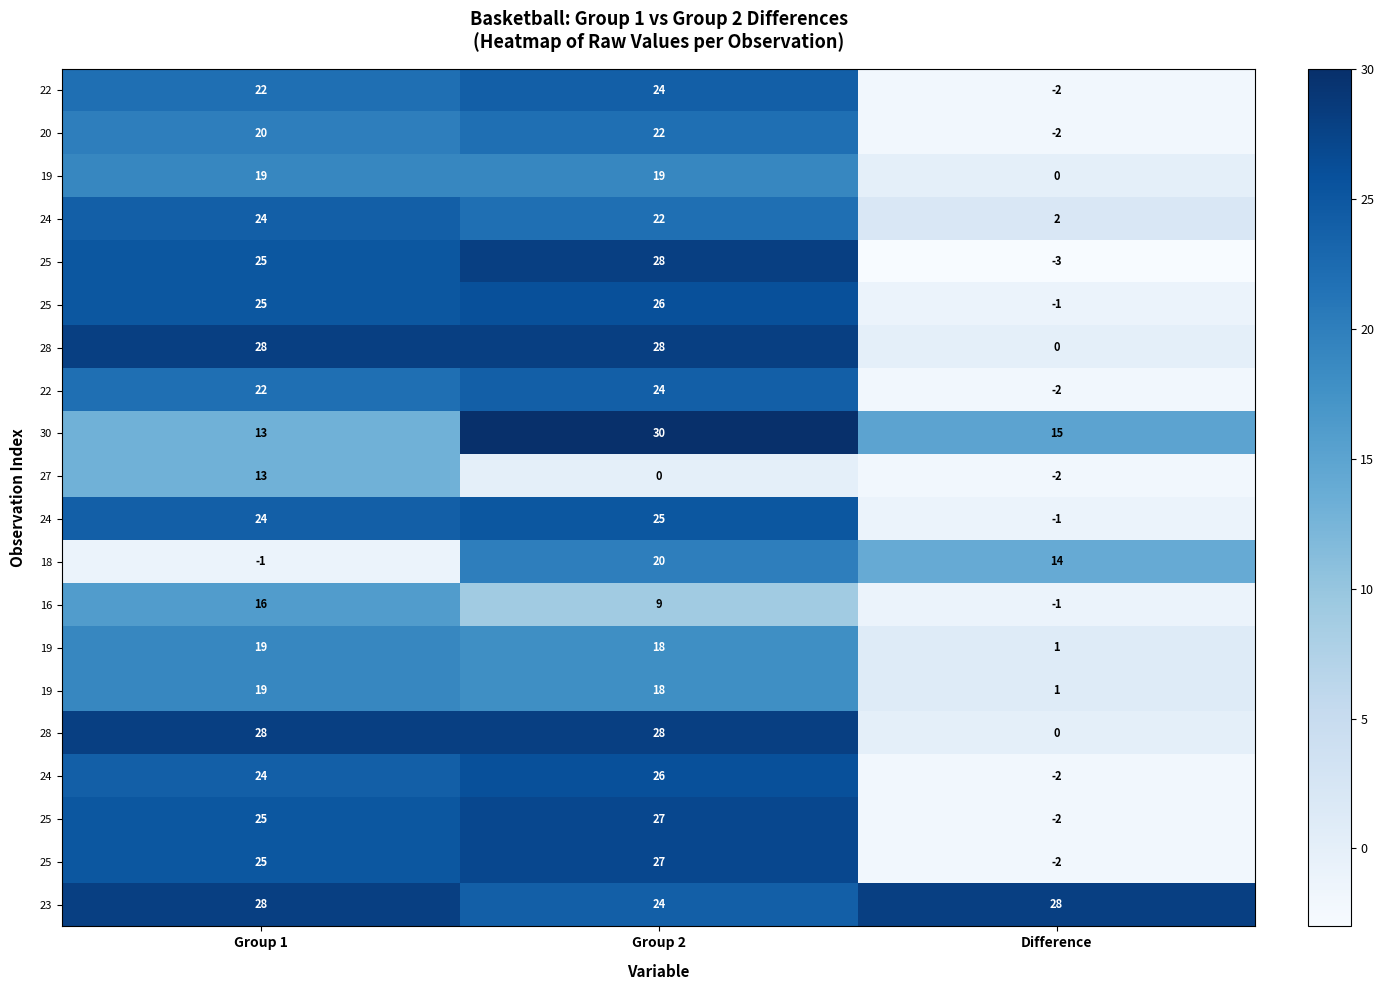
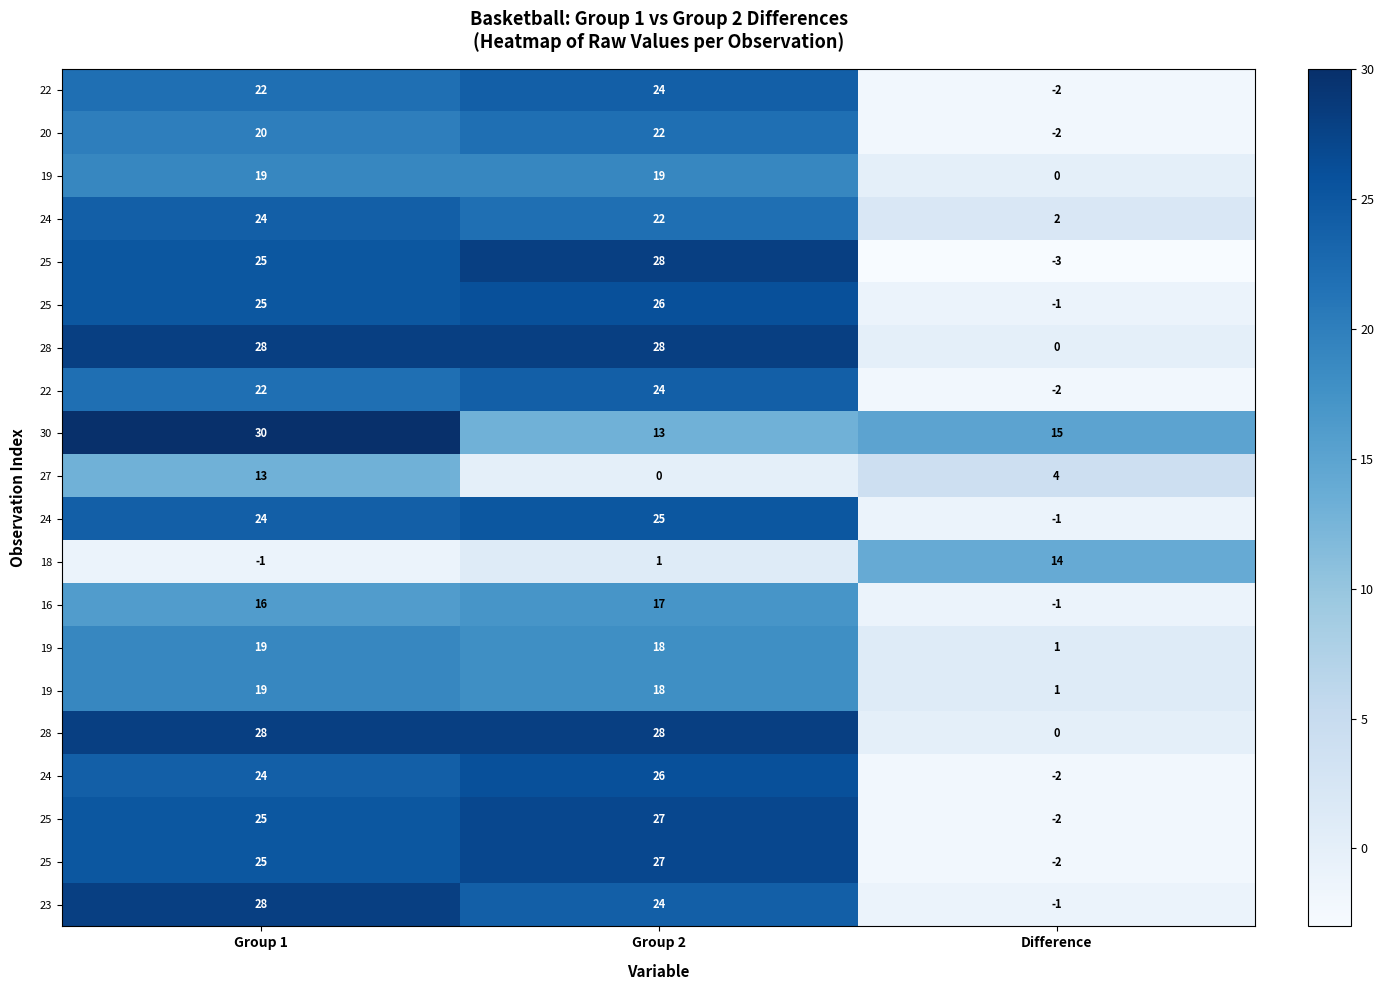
30, Group 1: 13 -> 30
30, Group 2: 30 -> 13
27, Difference: -2 -> 4
18, Group 2: 20 -> 1
16, Group 2: 9 -> 17
23, Difference: 28 -> -1
